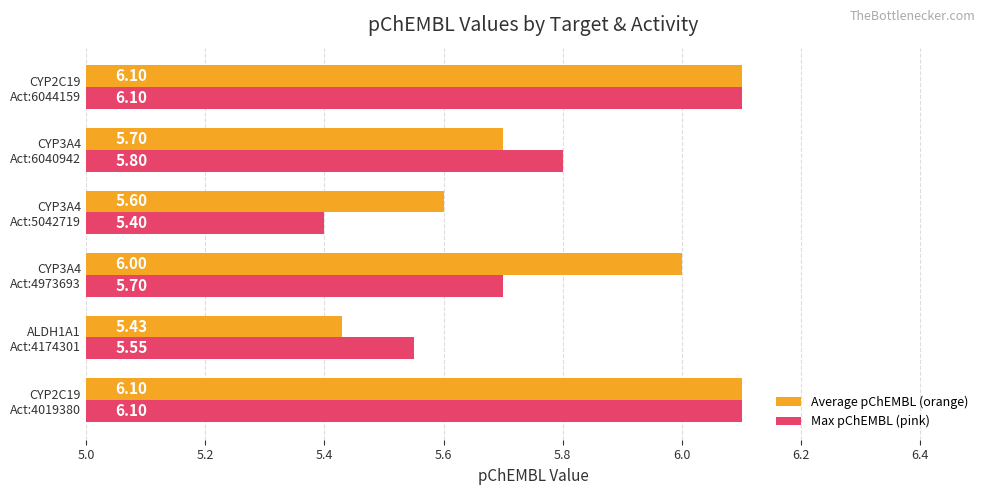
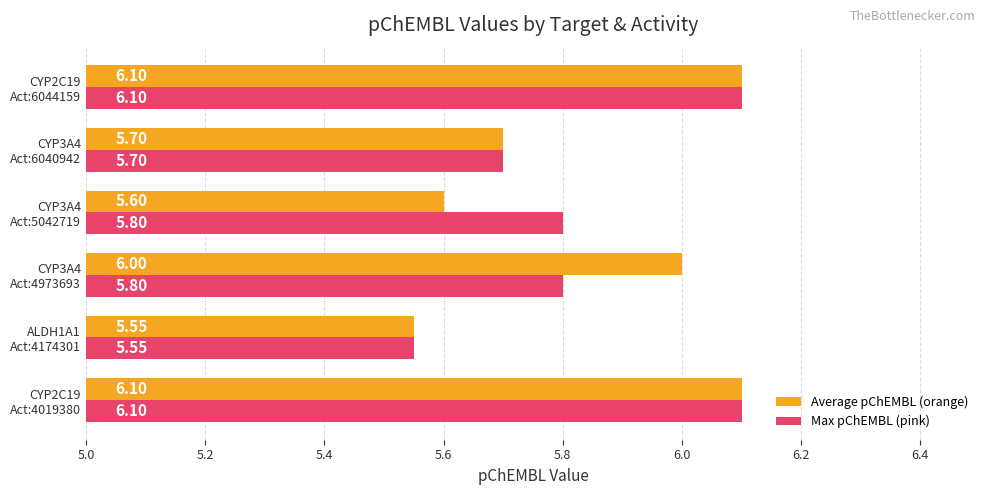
Max pChEMBL (pink), CYP3A4 Act:6040942: 5.80 -> 5.70
Max pChEMBL (pink), CYP3A4 Act:5042719: 5.40 -> 5.80
Max pChEMBL (pink), CYP3A4 Act:4973693: 5.70 -> 5.80
Average pChEMBL (orange), ALDH1A1 Act:4174301: 5.43 -> 5.55
